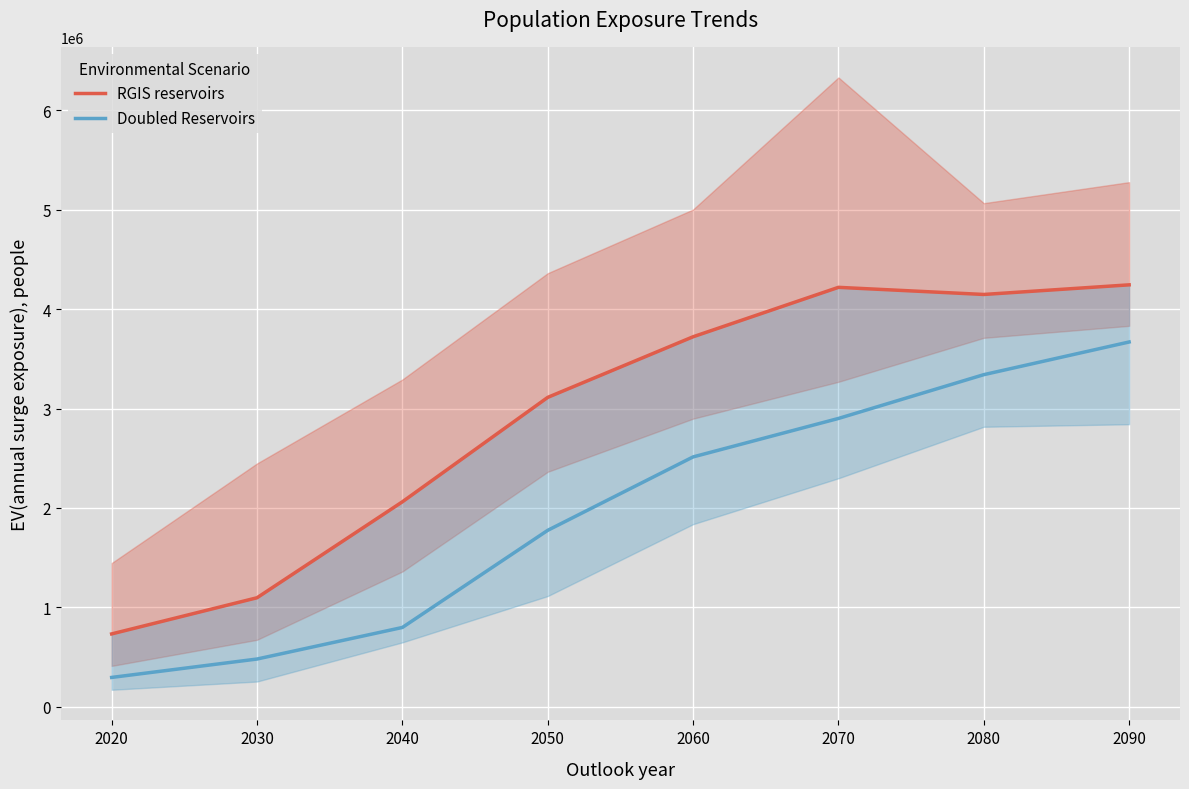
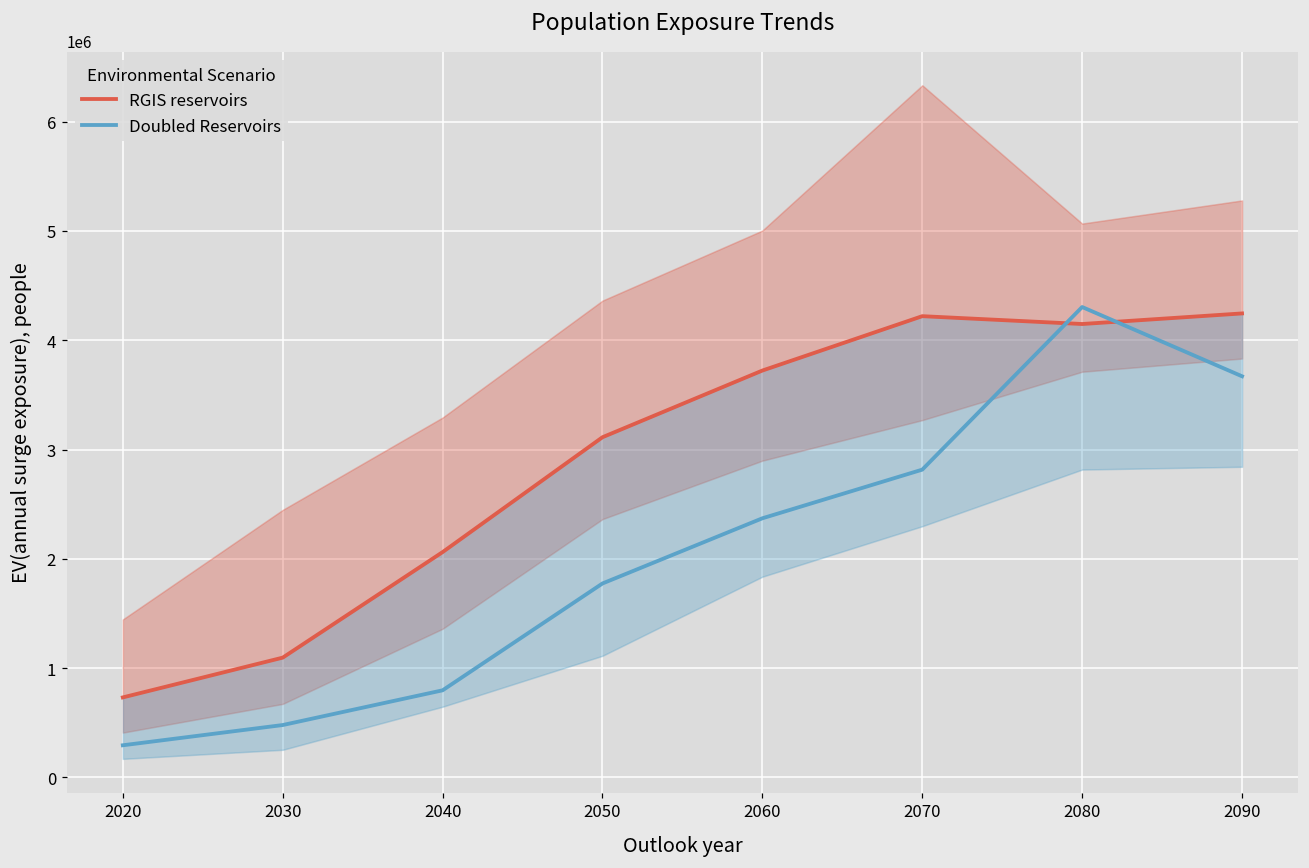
Doubled Reservoirs, 2060: 2500000 -> 2400000
Doubled Reservoirs, 2070: 2900000 -> 2800000
Doubled Reservoirs, 2080: 3300000 -> 4300000
